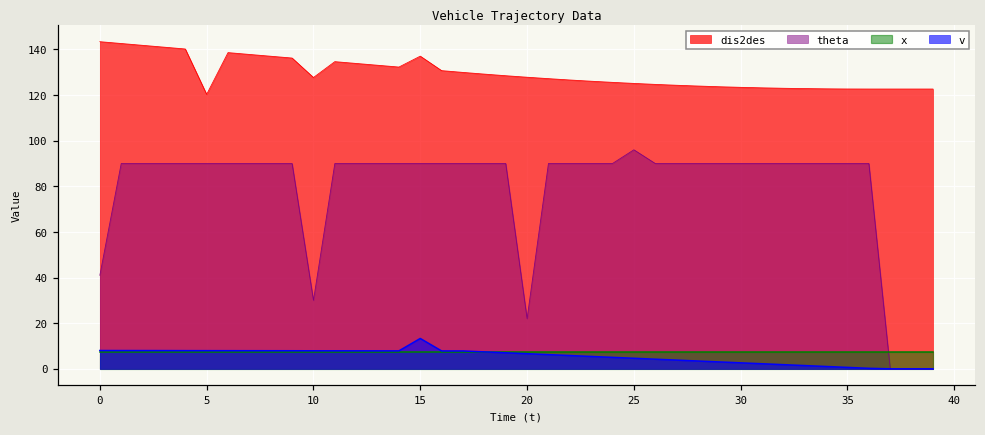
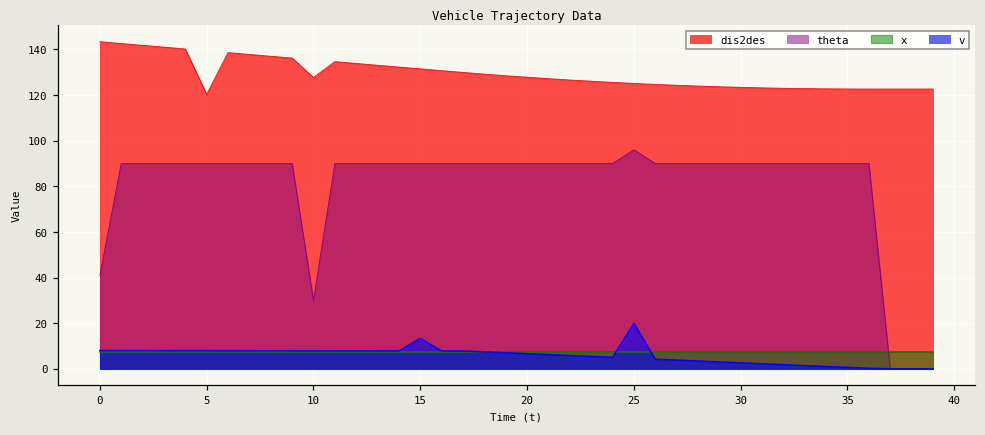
dis2des, 15: 137 -> 131
theta, 20: 22 -> 90
v, 25: 5 -> 20
